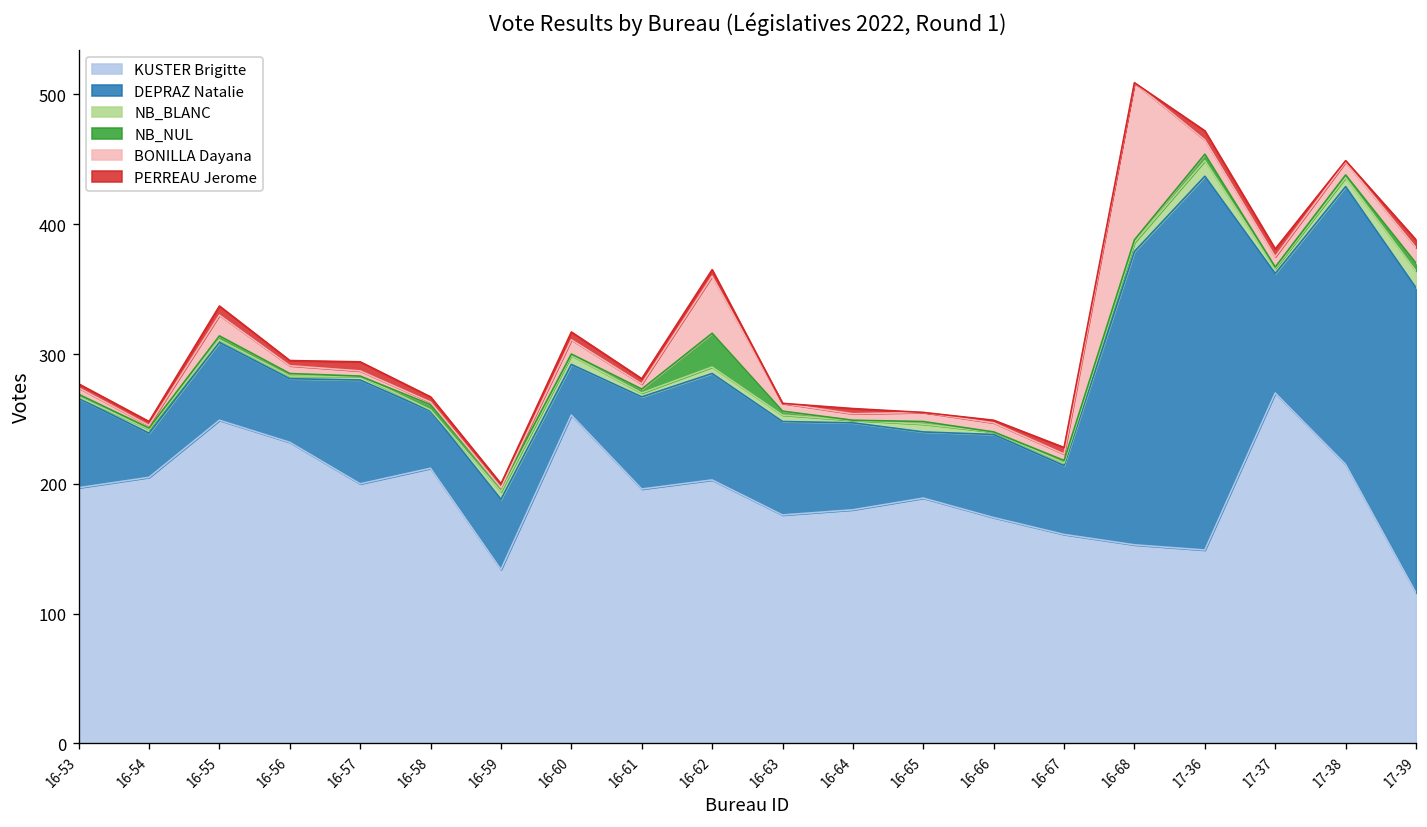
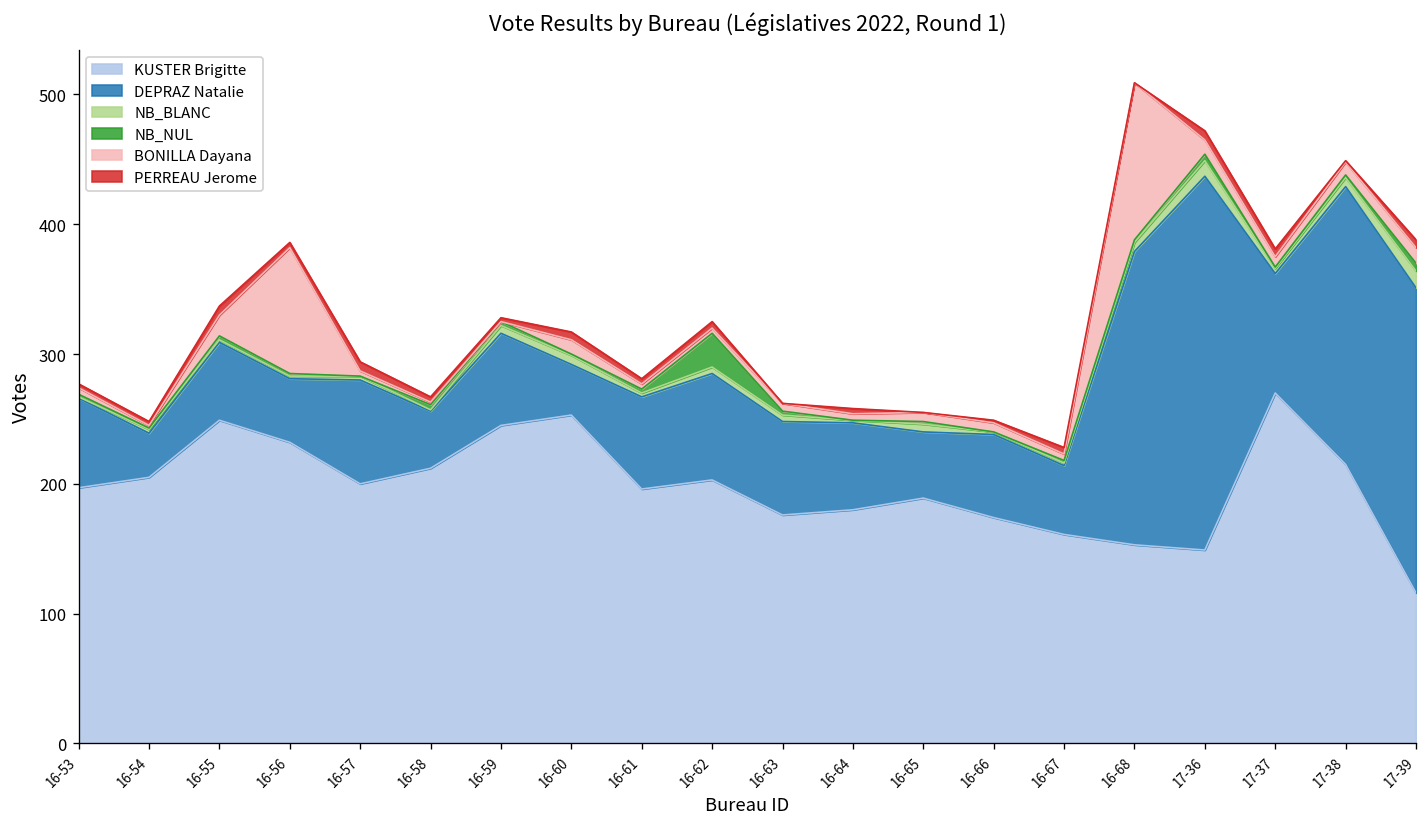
BONILLA Dayana, 16-56: 6 -> 97
KUSTER Brigitte, 16-59: 134 -> 245
DEPRAZ Natalie, 16-59: 54 -> 71
BONILLA Dayana, 16-62: 44 -> 4
